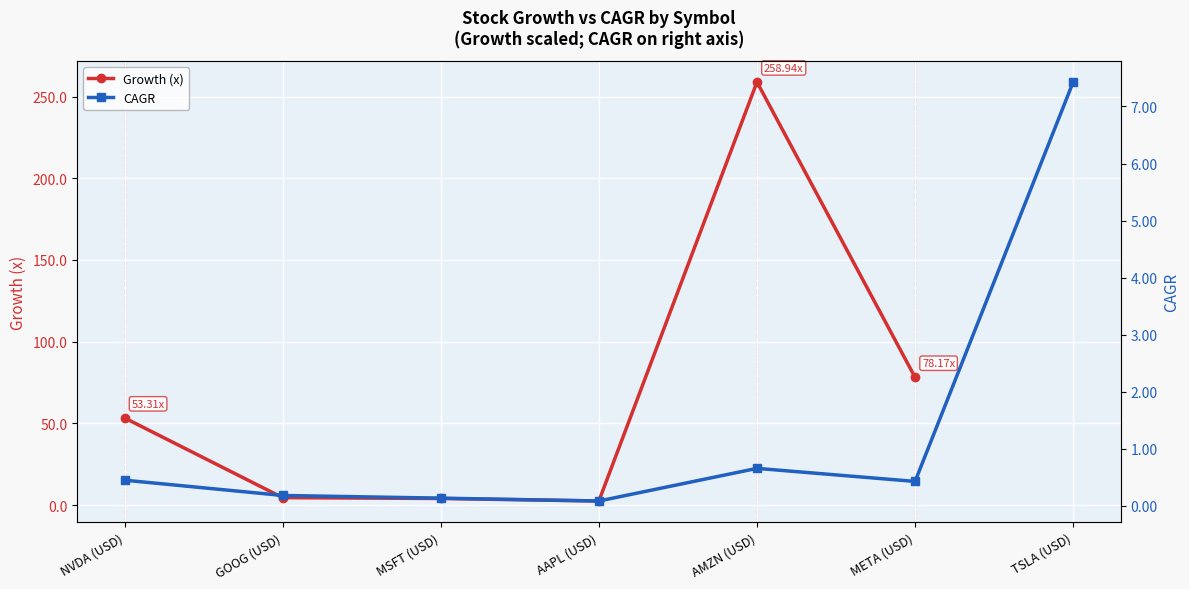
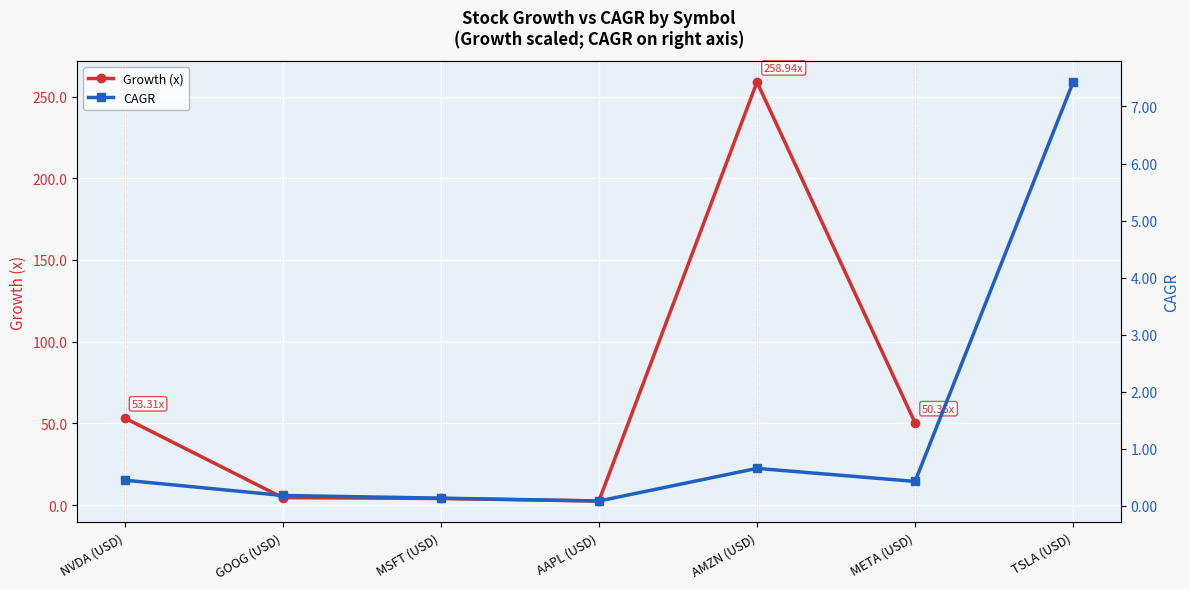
Growth (x), META (USD): 78.17x -> 50.35x
